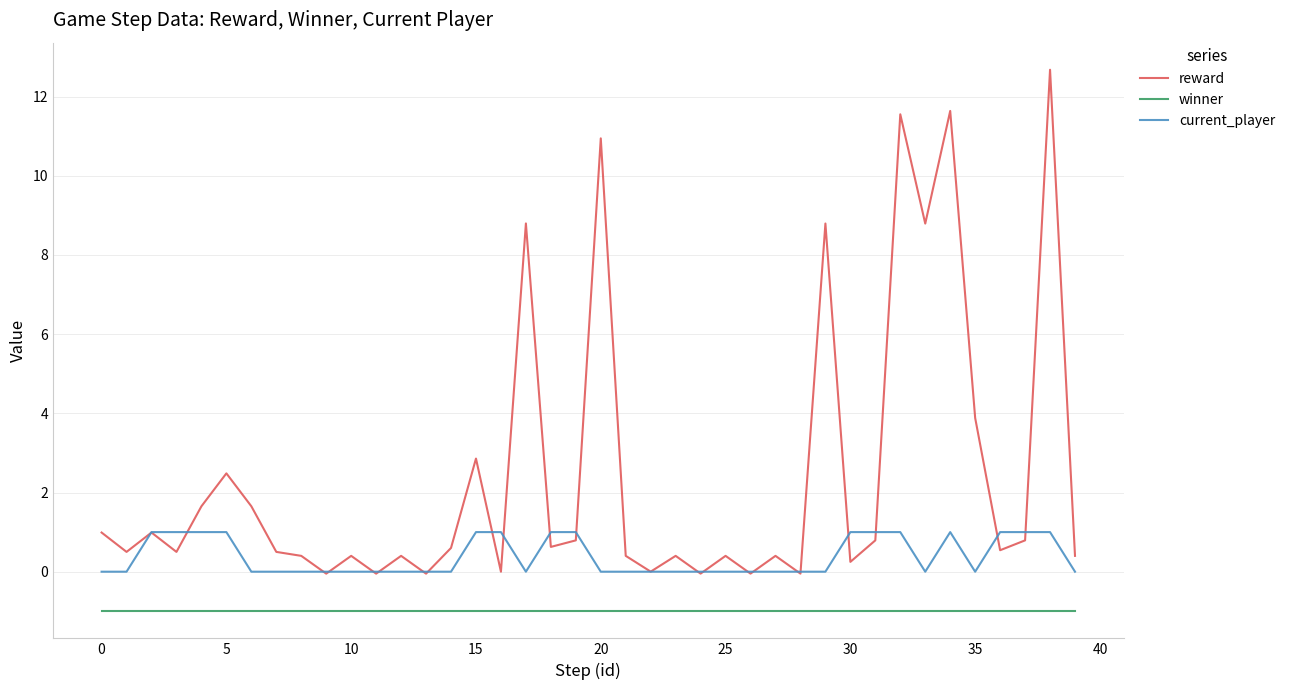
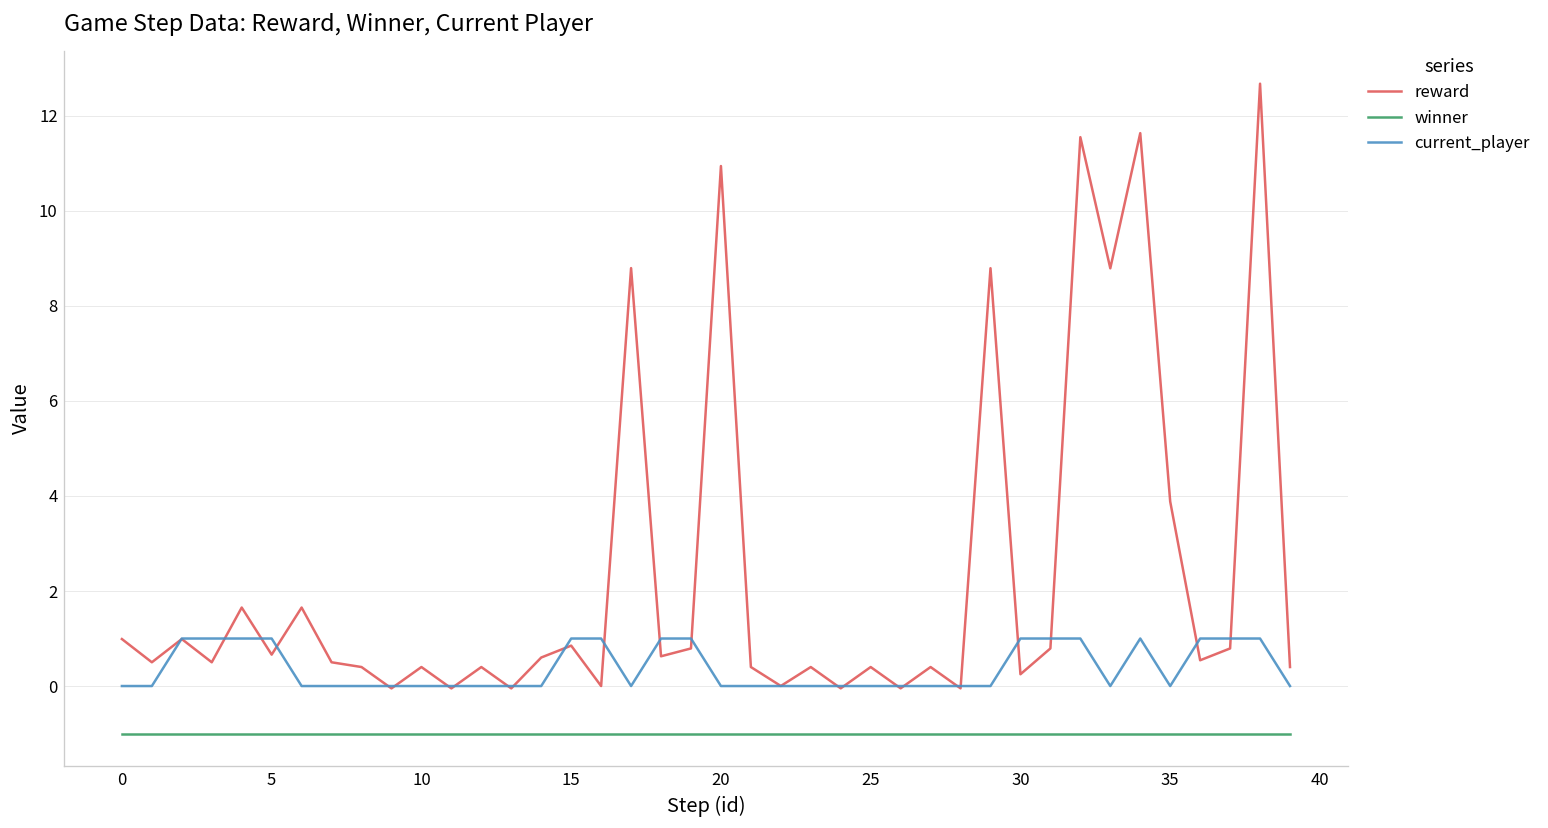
reward, 5: 2.5 -> 0.7
reward, 15: 2.9 -> 0.9
